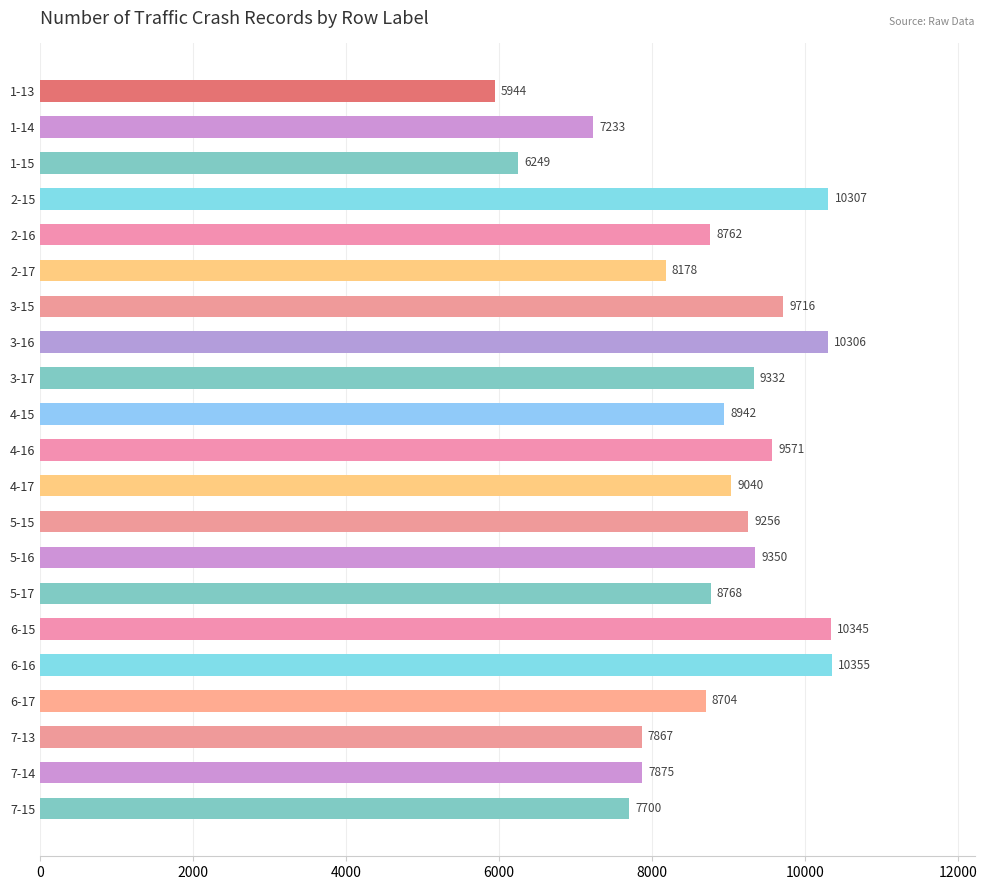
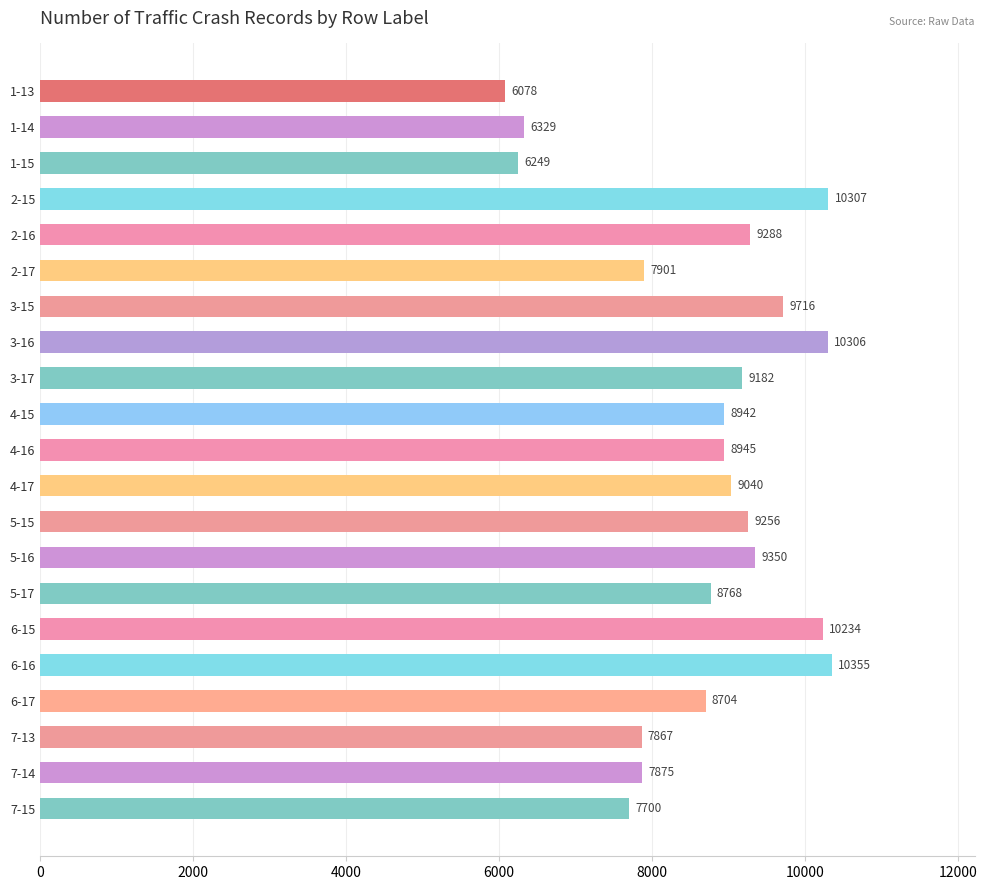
1-13: 5944 -> 6078
1-14: 7233 -> 6329
2-16: 8762 -> 9288
2-17: 8178 -> 7901
3-17: 9332 -> 9182
4-16: 9571 -> 8945
6-15: 10345 -> 10234
